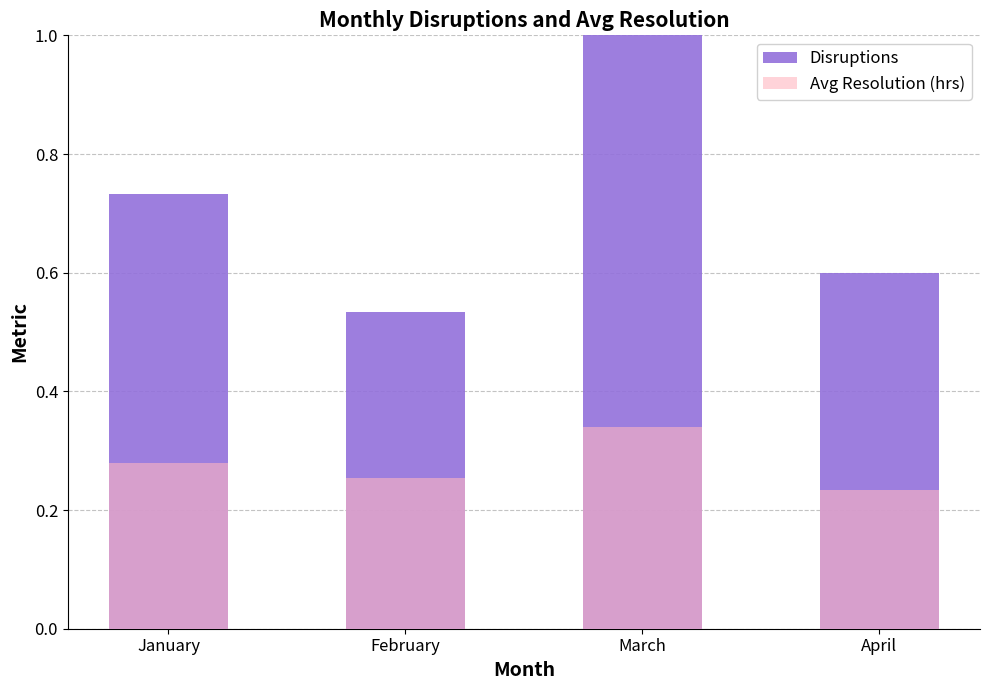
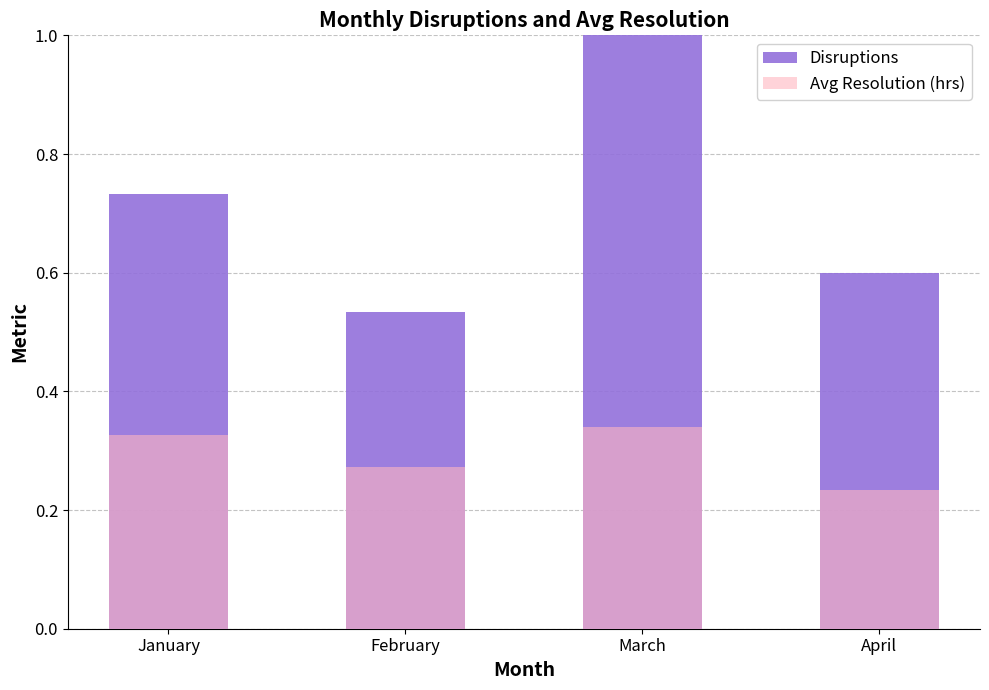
Avg Resolution (hrs), January: 0.28 -> 0.33
Avg Resolution (hrs), February: 0.25 -> 0.27
